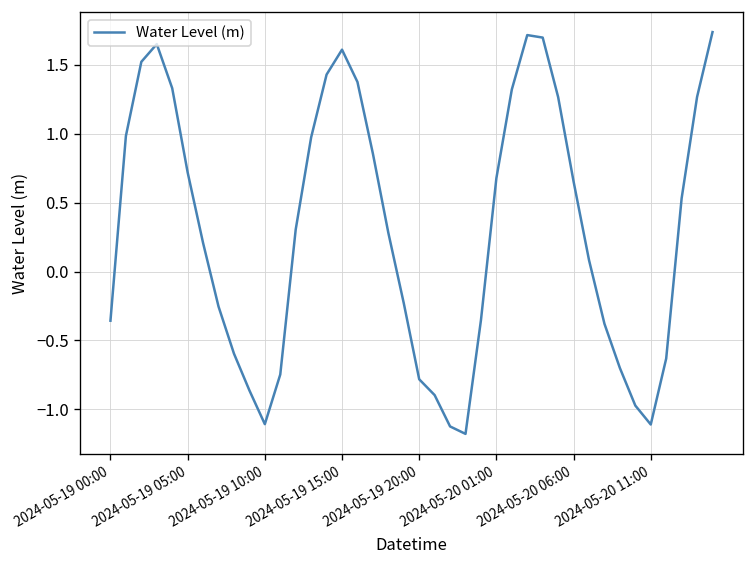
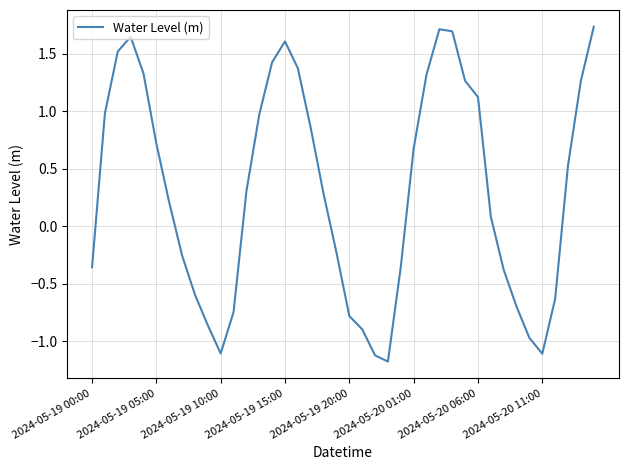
2024-05-20 06:00: 0.65 -> 1.13
